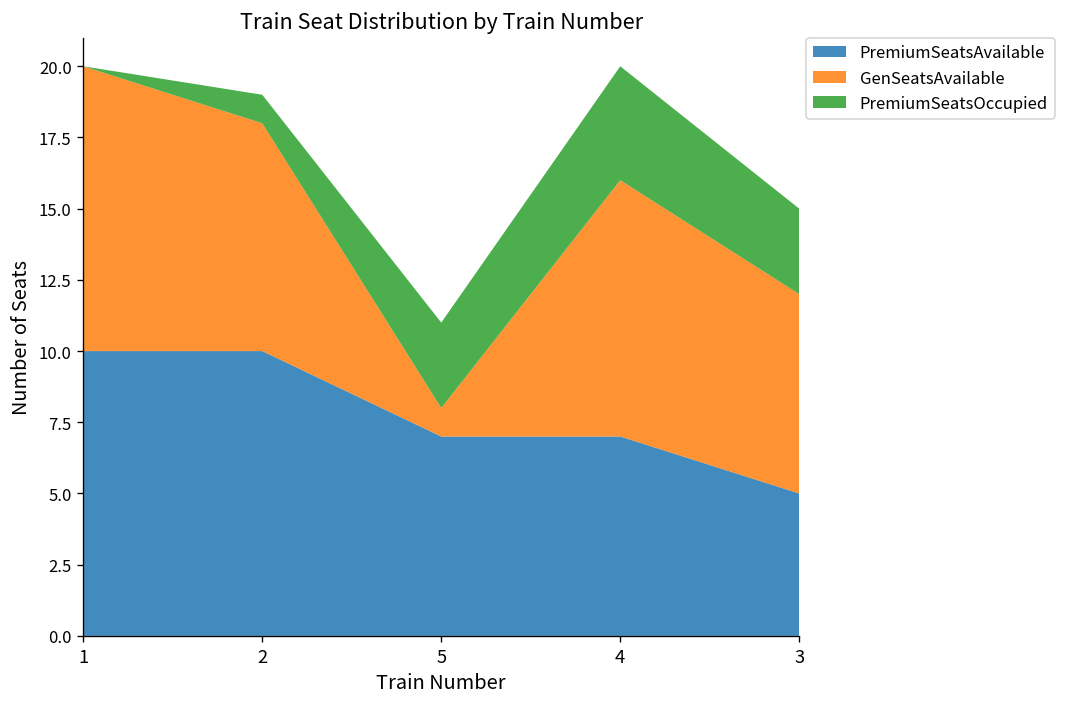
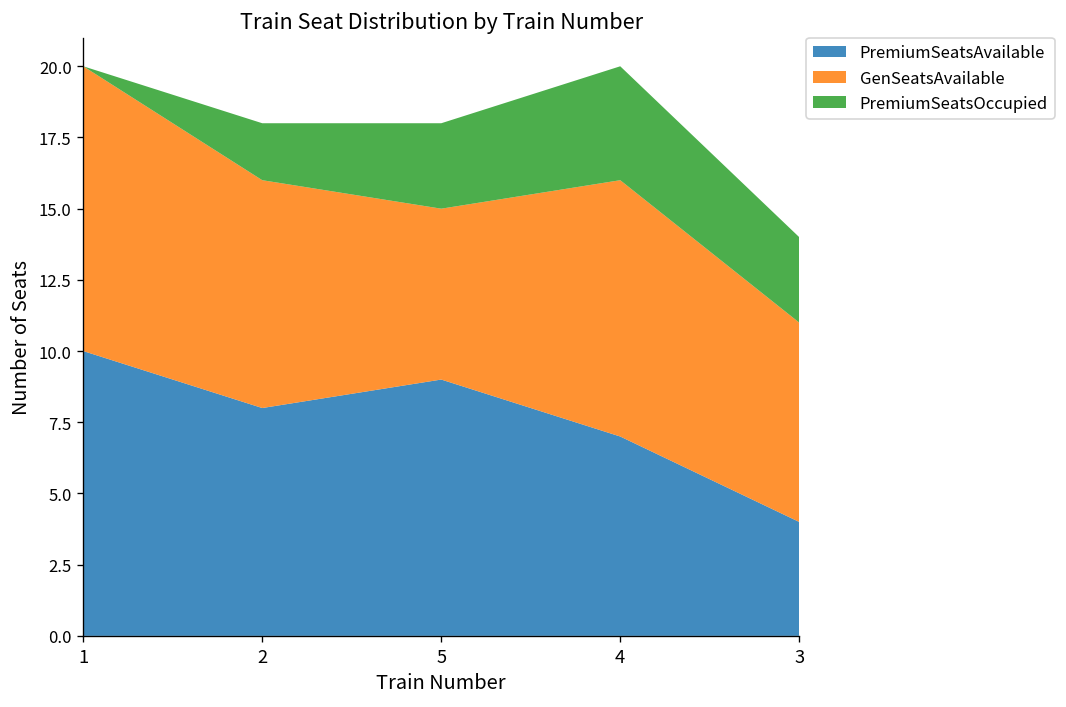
PremiumSeatsAvailable, 2: 10 -> 8
PremiumSeatsOccupied, 2: 1 -> 2
PremiumSeatsAvailable, 5: 7 -> 9
GenSeatsAvailable, 5: 1 -> 6
PremiumSeatsAvailable, 3: 5 -> 4
